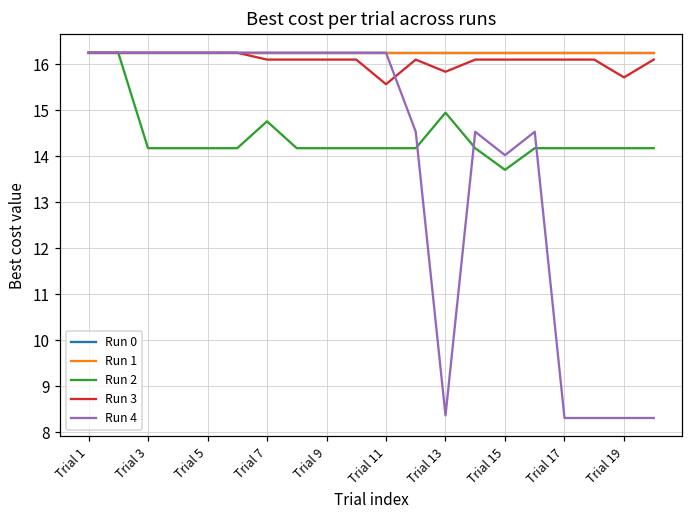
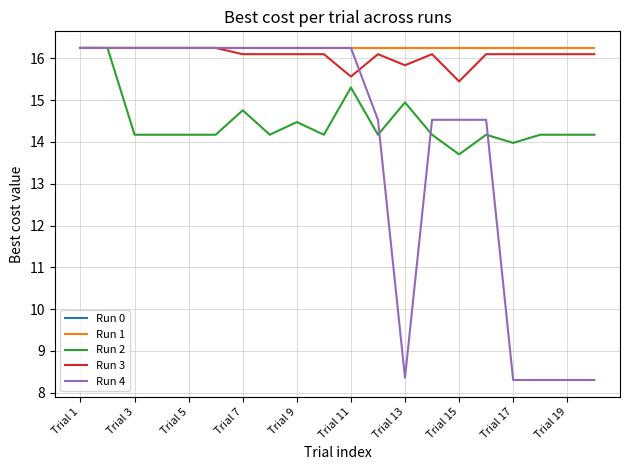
Run 2, Trial 9: 14.2 -> 14.5
Run 2, Trial 11: 14.2 -> 15.3
Run 3, Trial 15: 16.1 -> 15.4
Run 4, Trial 15: 14.0 -> 14.5
Run 2, Trial 17: 14.2 -> 14.0
Run 3, Trial 19: 15.7 -> 16.1
